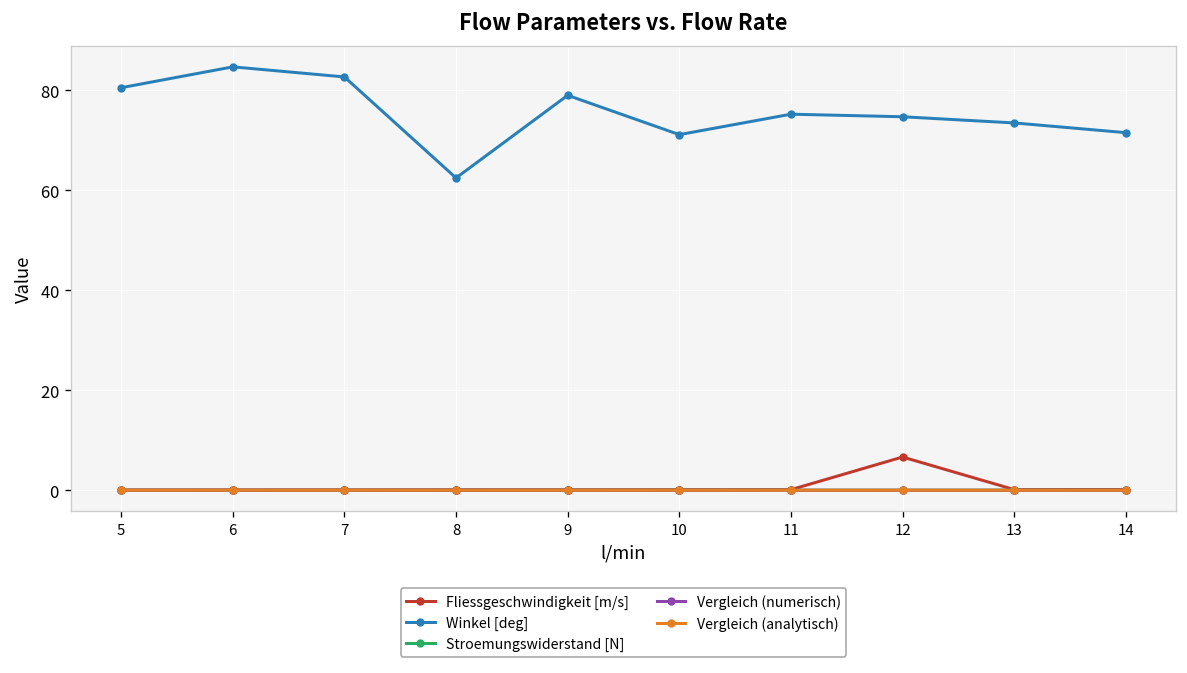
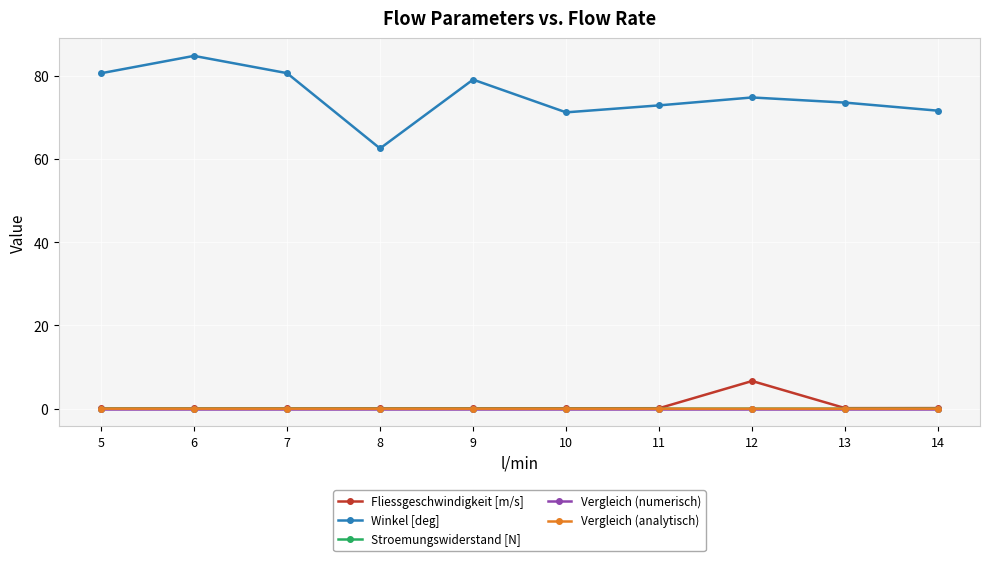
Winkel [deg], 7: 83 -> 81
Winkel [deg], 11: 75 -> 73
